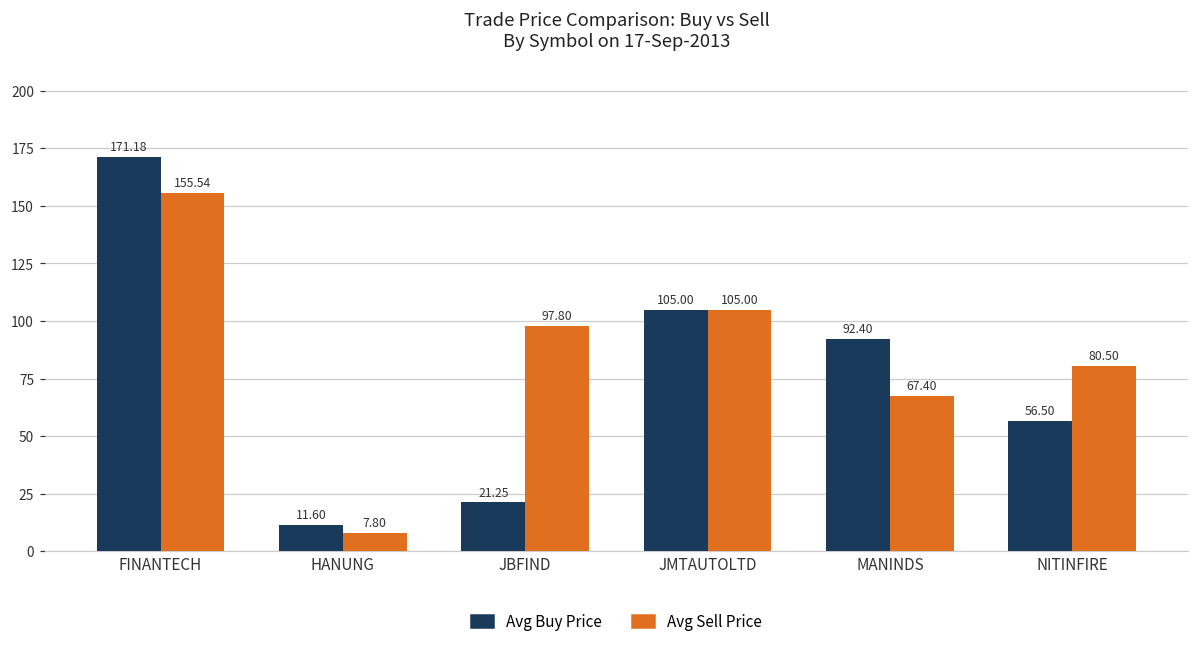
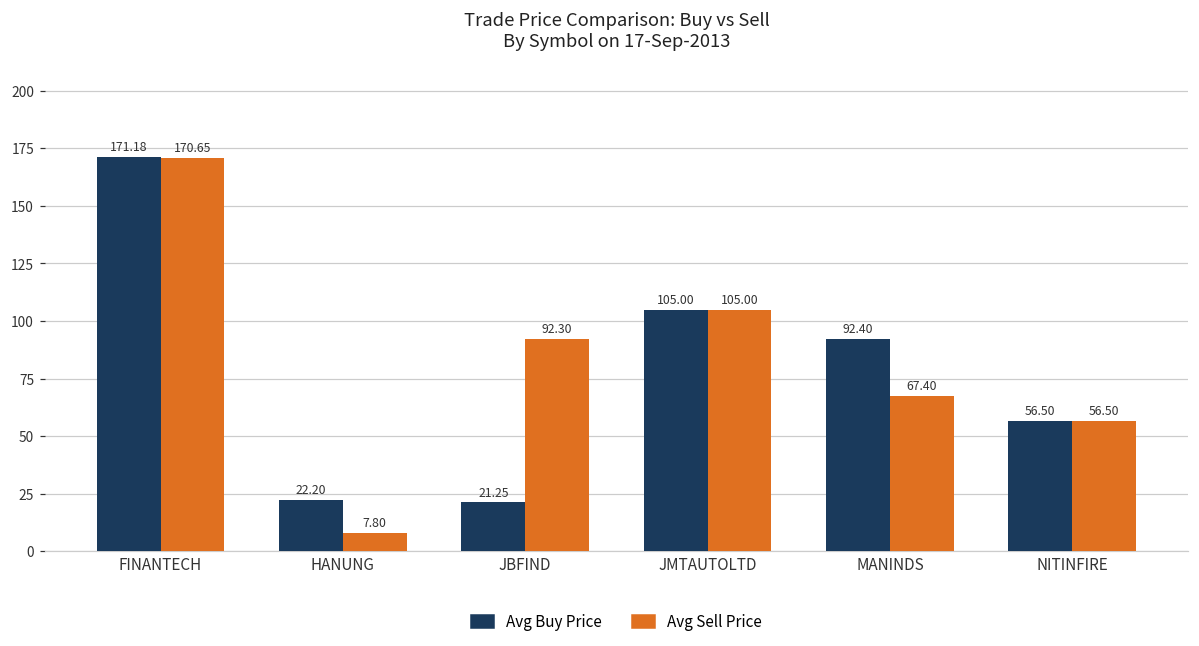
Avg Sell Price, FINANTECH: 155.54 -> 170.65
Avg Buy Price, HANUNG: 11.60 -> 22.20
Avg Sell Price, JBFIND: 97.80 -> 92.30
Avg Sell Price, NITINFIRE: 80.50 -> 56.50
